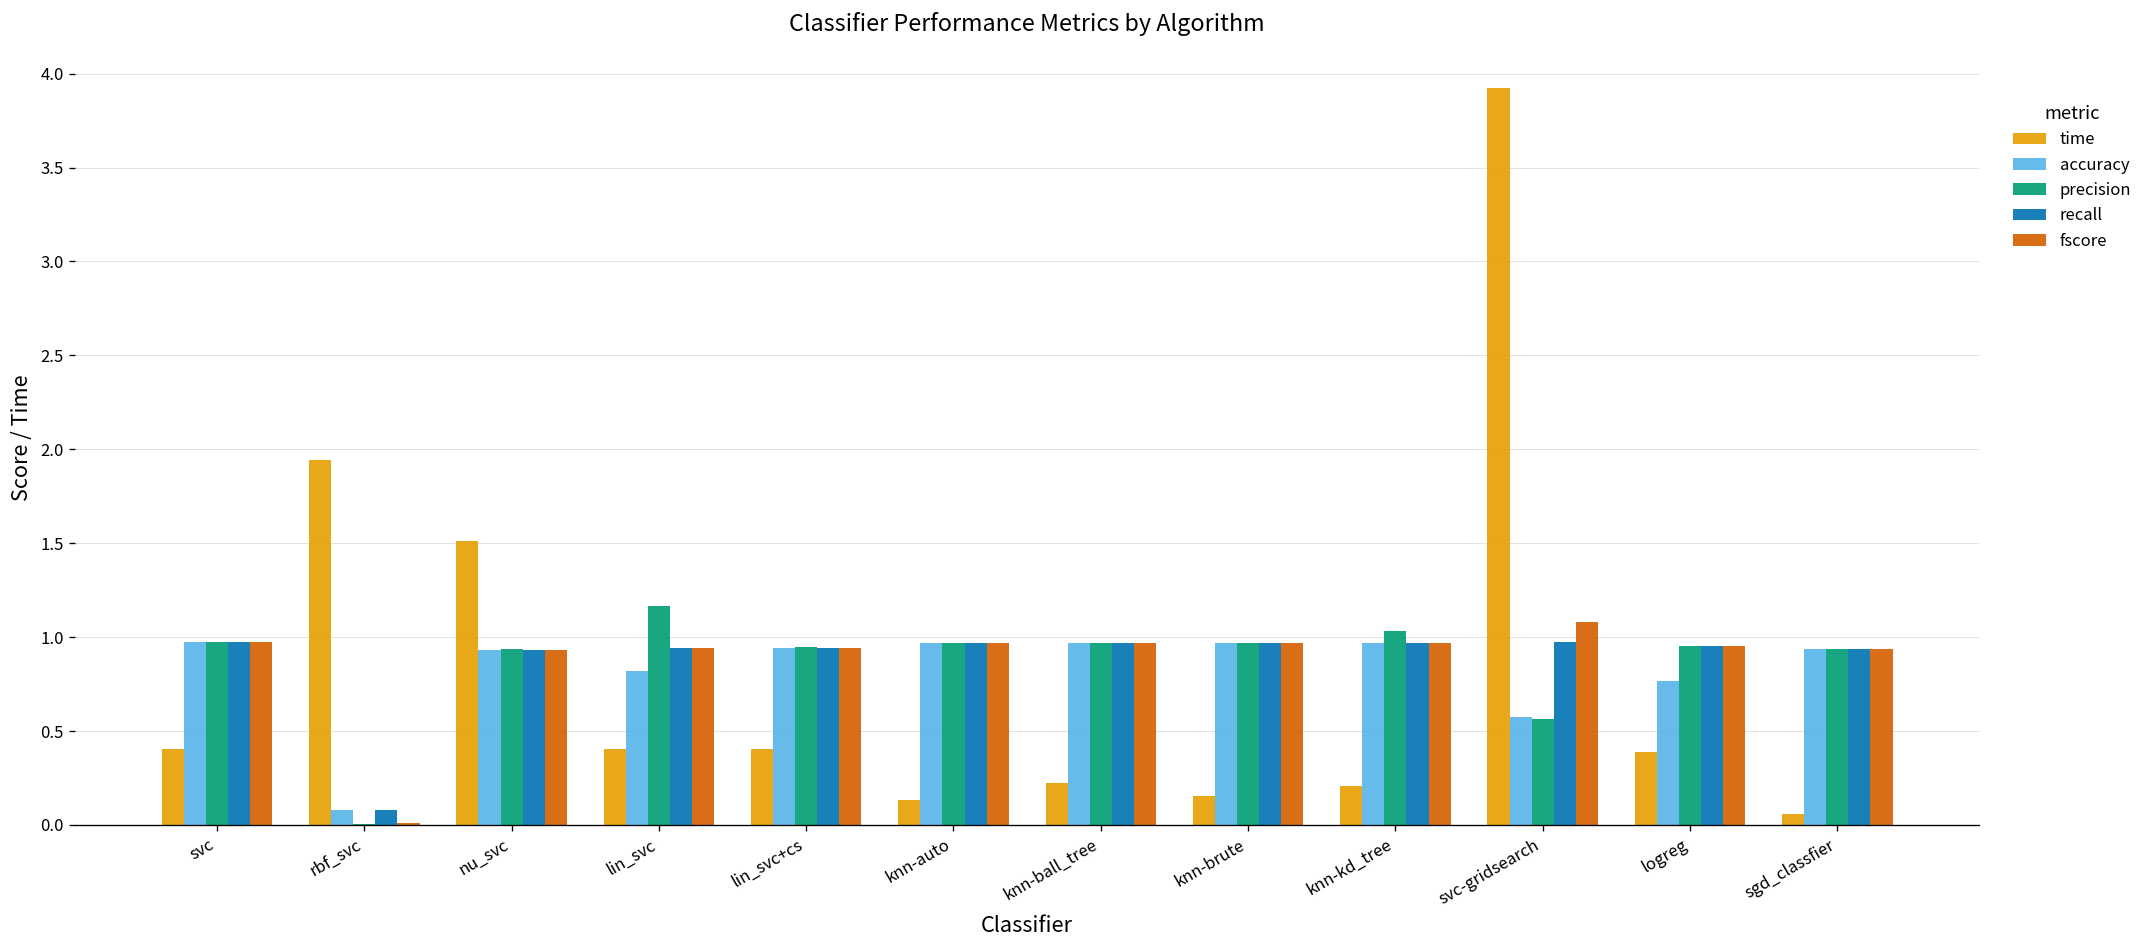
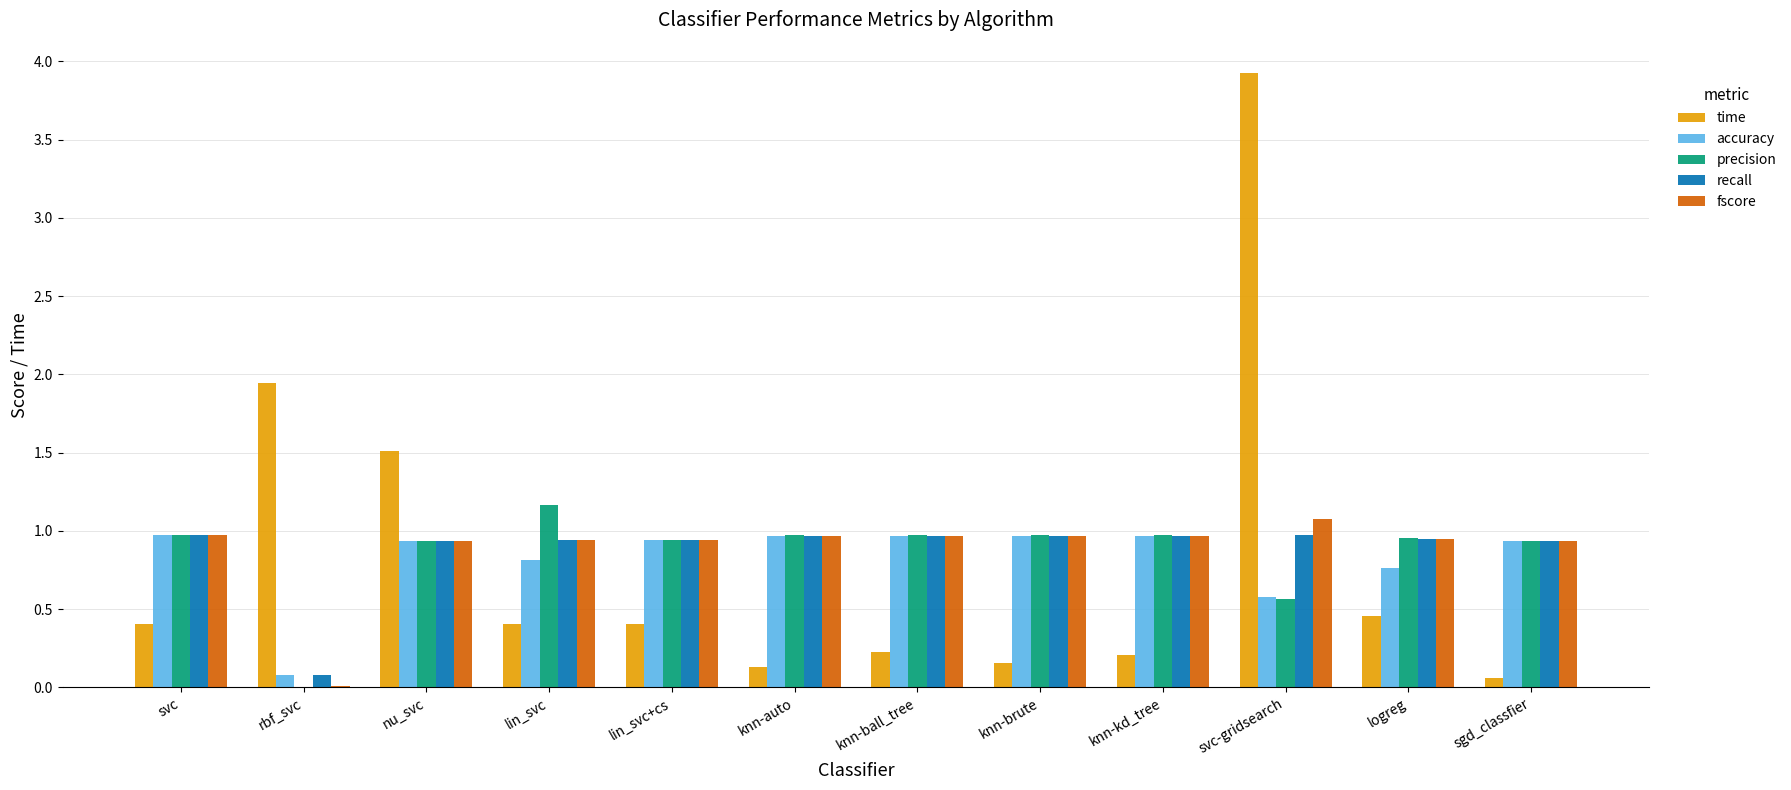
precision, knn-kd_tree: 1.03 -> 0.97
time, logreg: 0.39 -> 0.46
